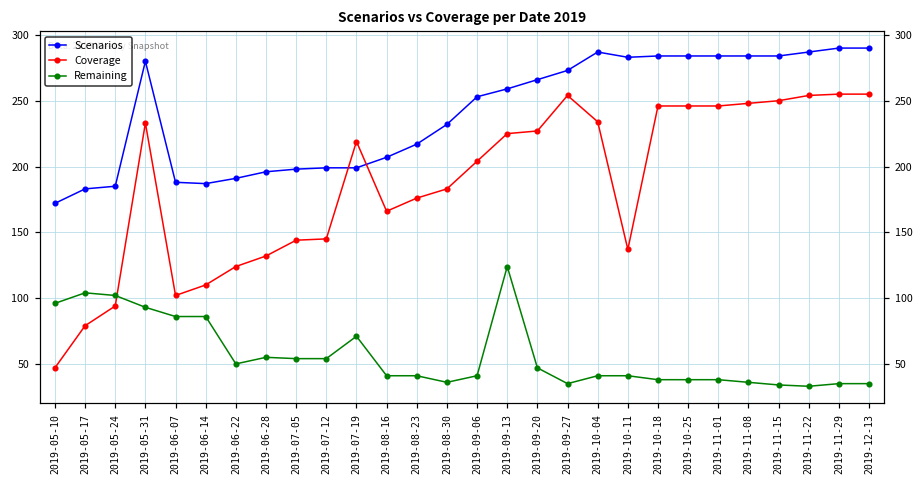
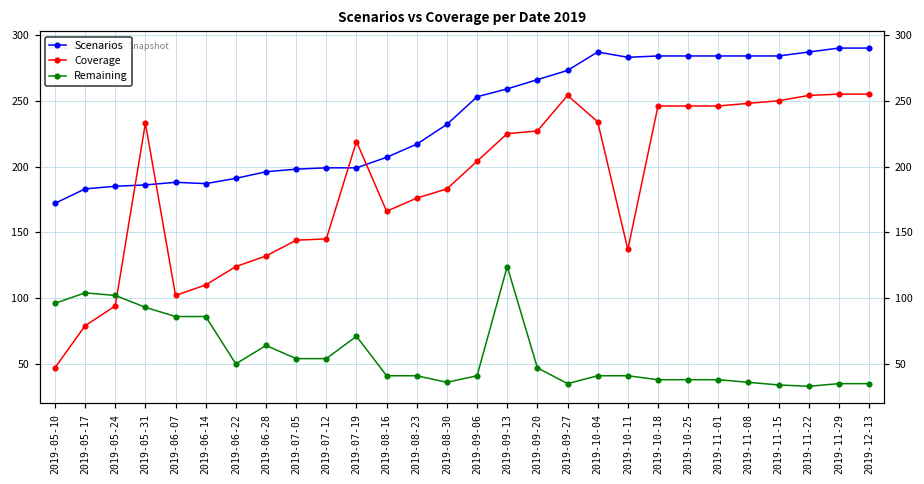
Scenarios, 2019-05-31: 280 -> 186
Remaining, 2019-06-28: 55 -> 64
